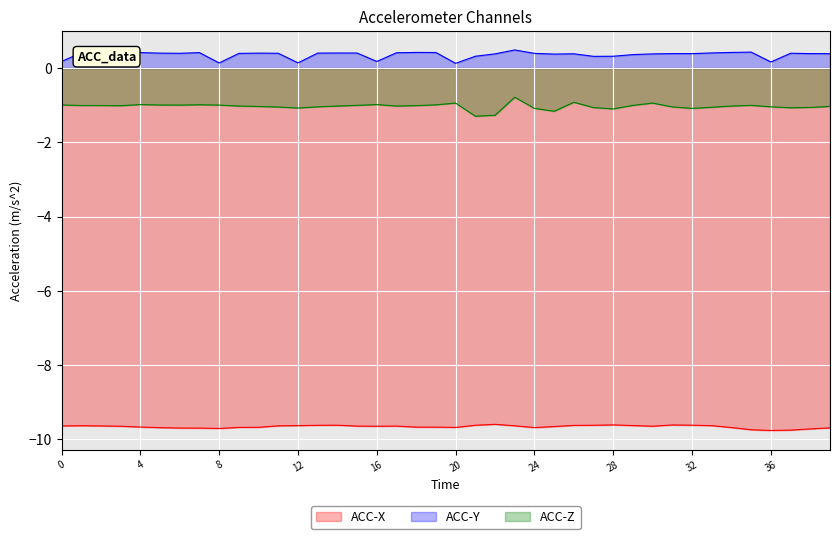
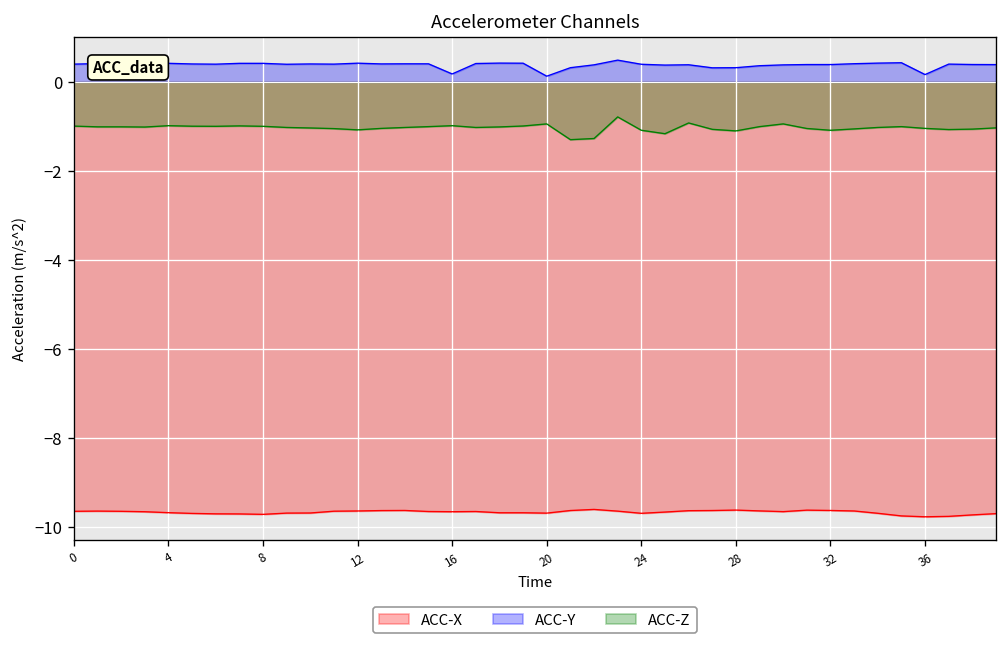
ACC-Y, 0: 0.2 -> 0.4
ACC-Y, 8: 0.1 -> 0.4
ACC-Y, 12: 0.1 -> 0.4
